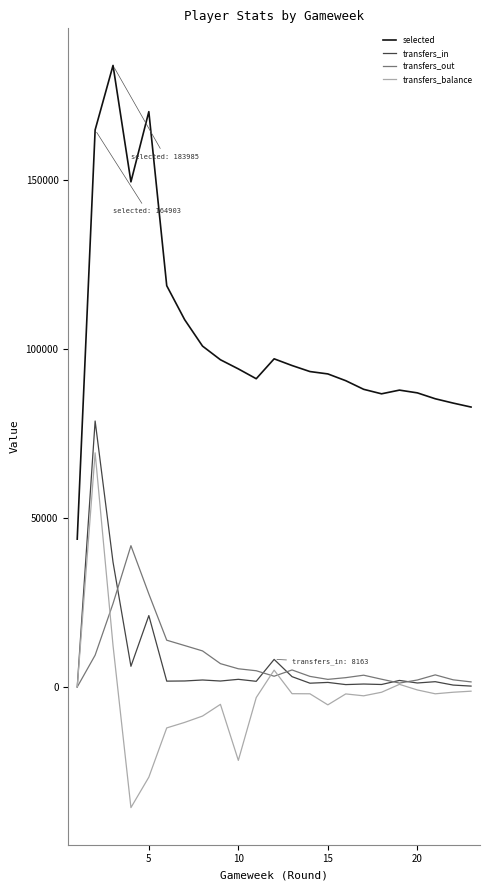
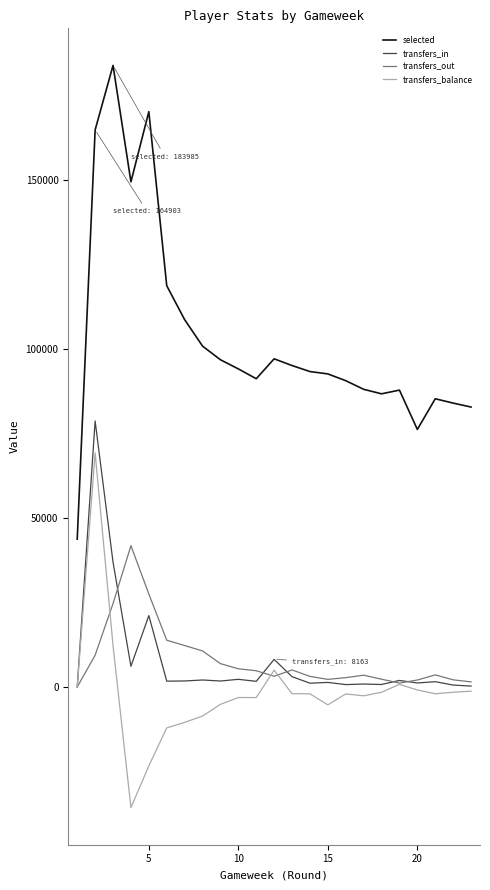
transfers_balance, 5: -27000 -> -23000
transfers_balance, 10: -22000 -> -3000
selected, 20: 87000 -> 76000
